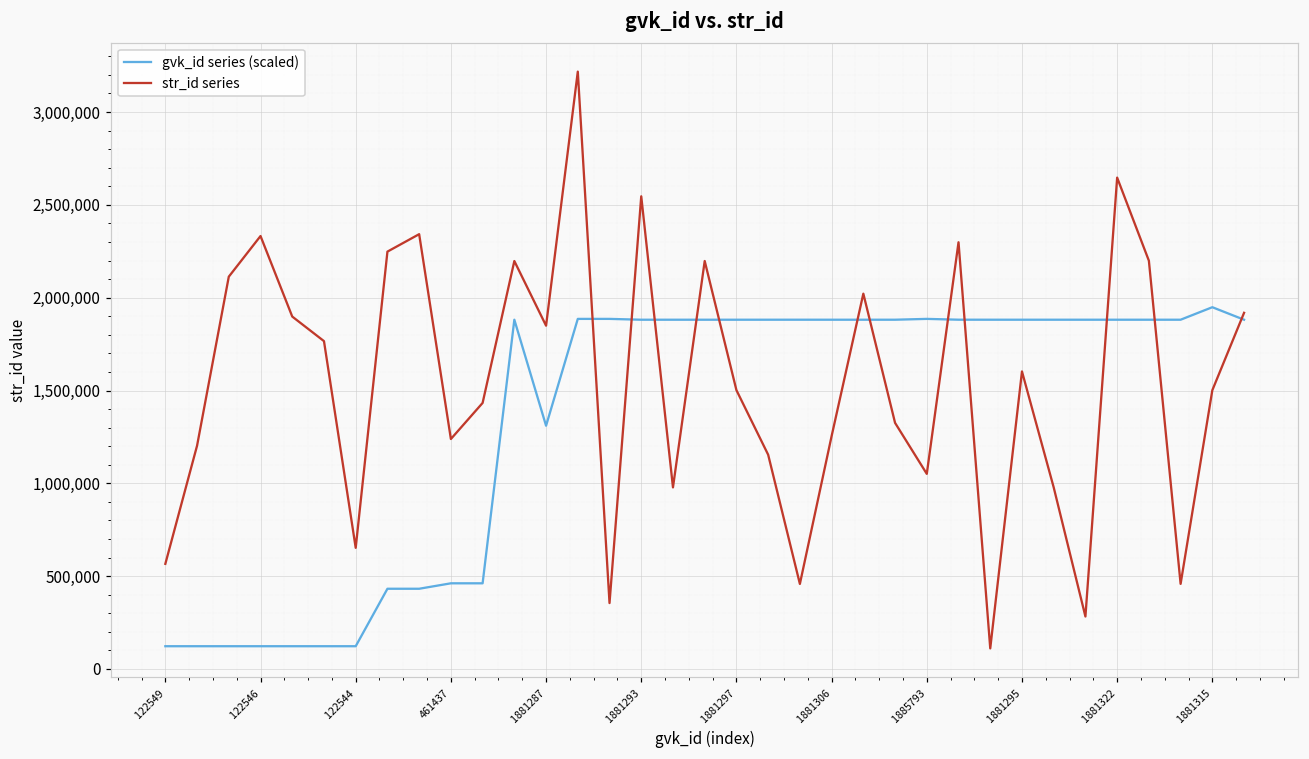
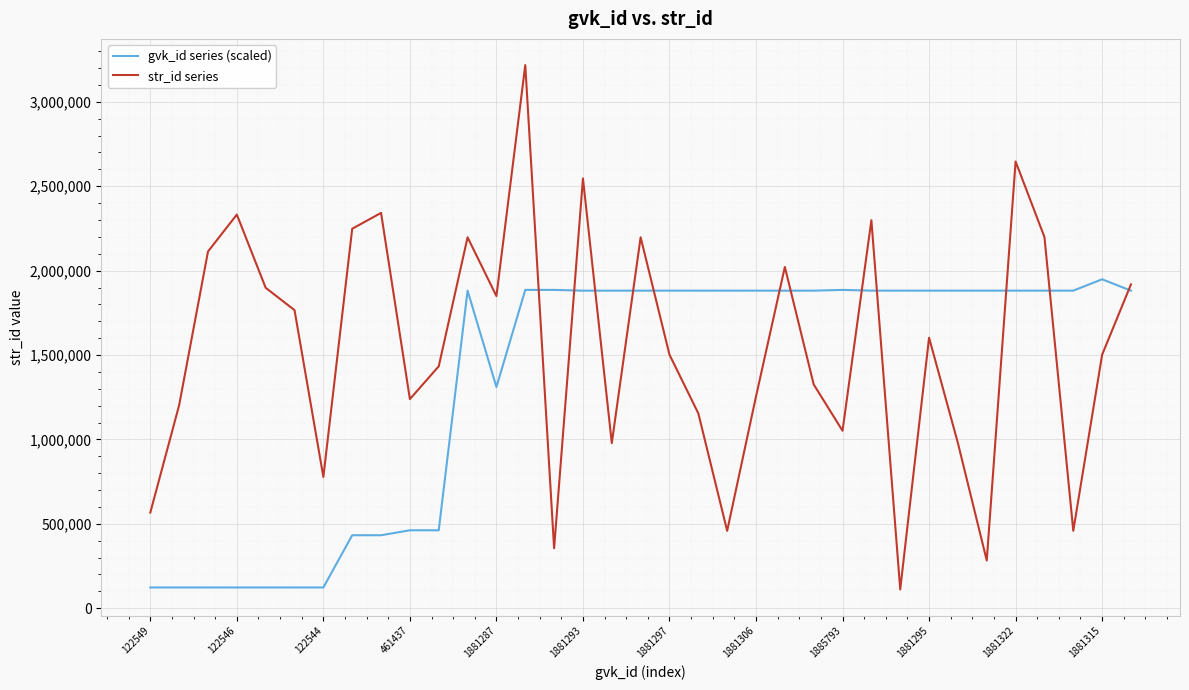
str_id series, 122544: 650,000 -> 780,000
